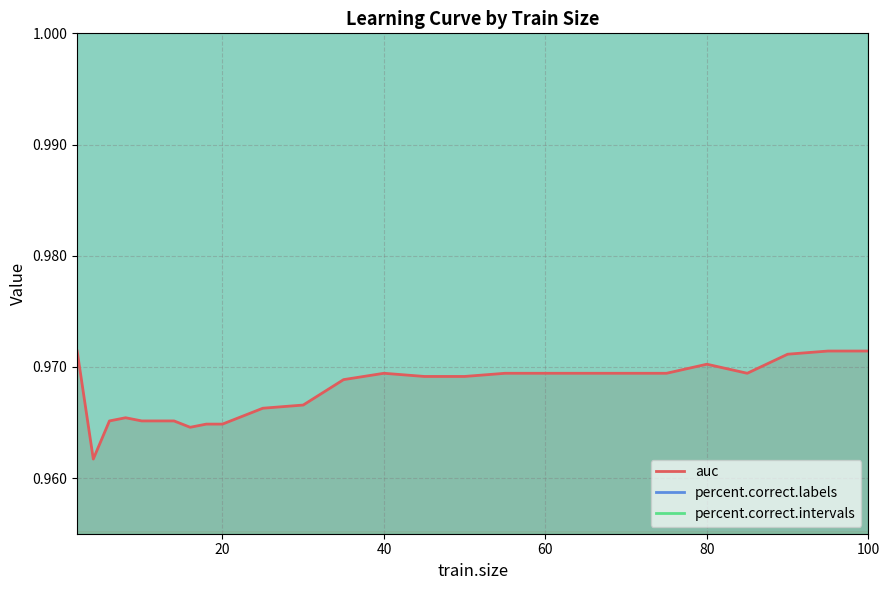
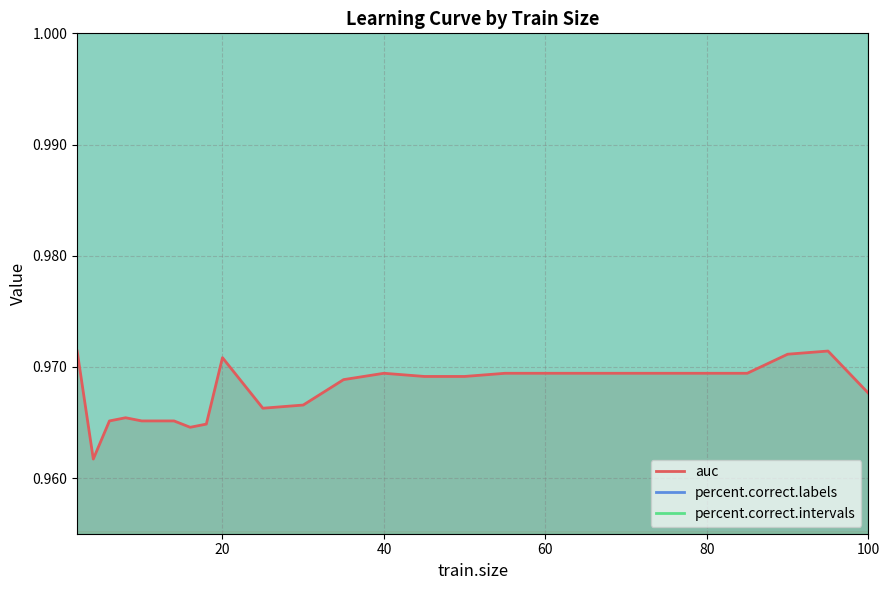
auc, 20: 0.9649 -> 0.9708
auc, 80: 0.9702 -> 0.9694
auc, 100: 0.9714 -> 0.9676
